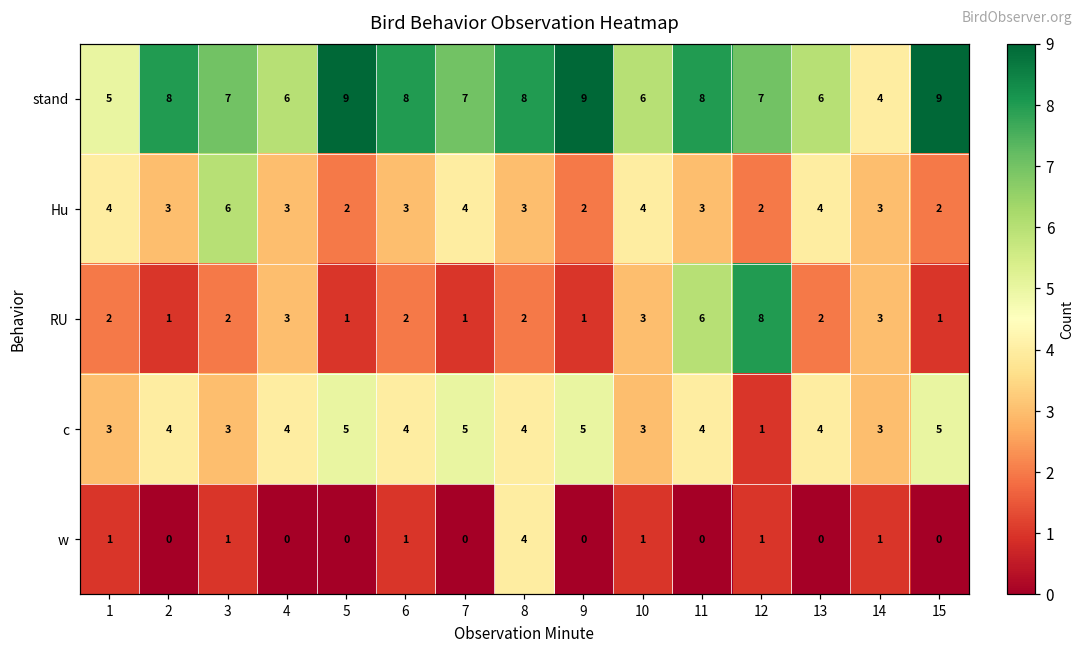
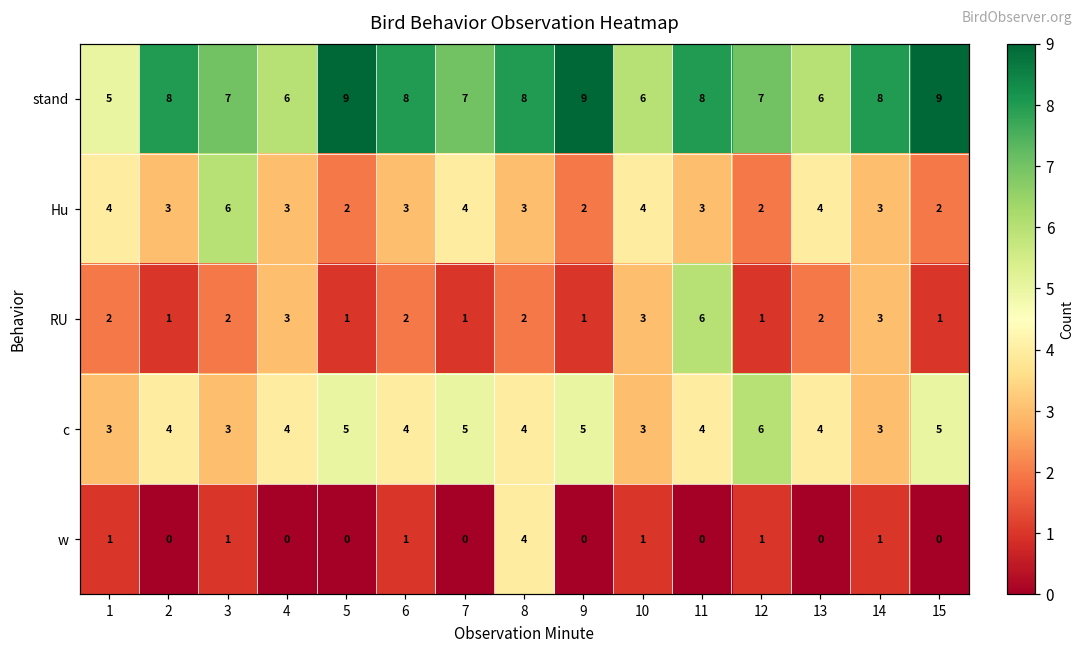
stand, 14: 4 -> 8
RU, 12: 8 -> 1
c, 12: 1 -> 6
